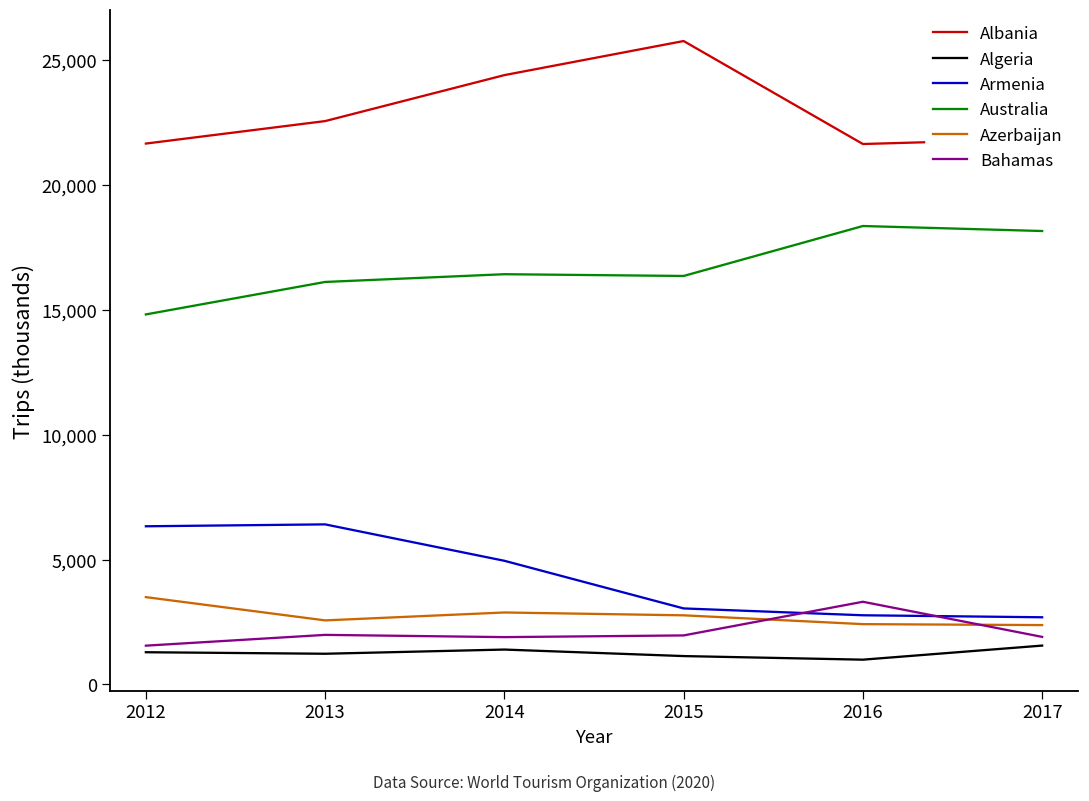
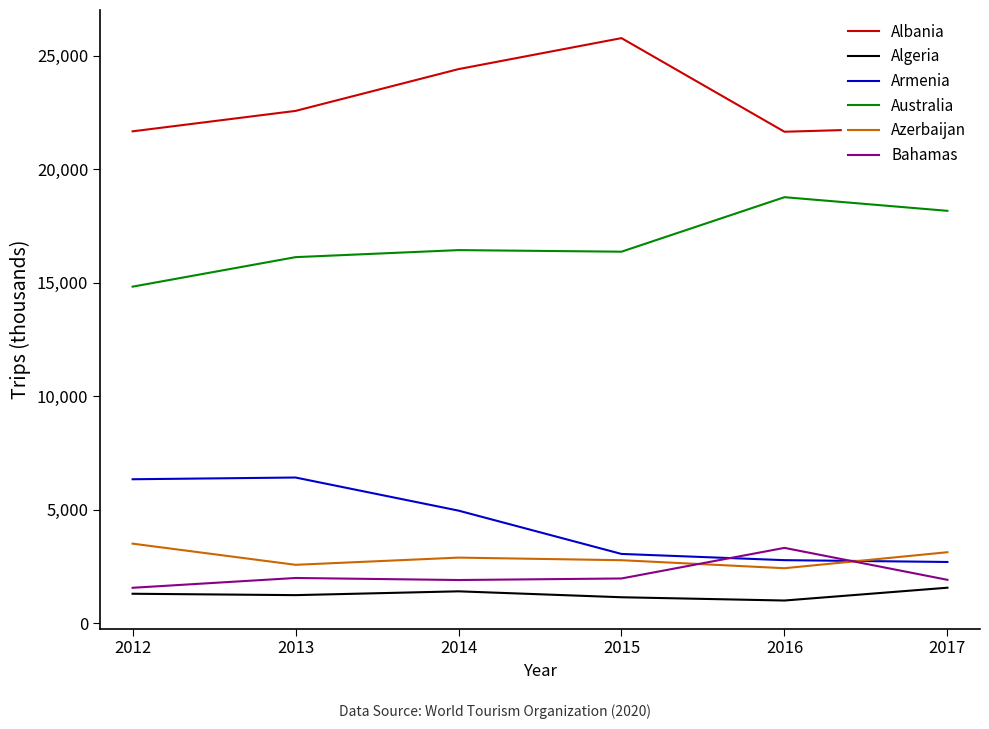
Australia, 2016: 18,400 -> 18,800
Azerbaijan, 2017: 2,400 -> 3,100
